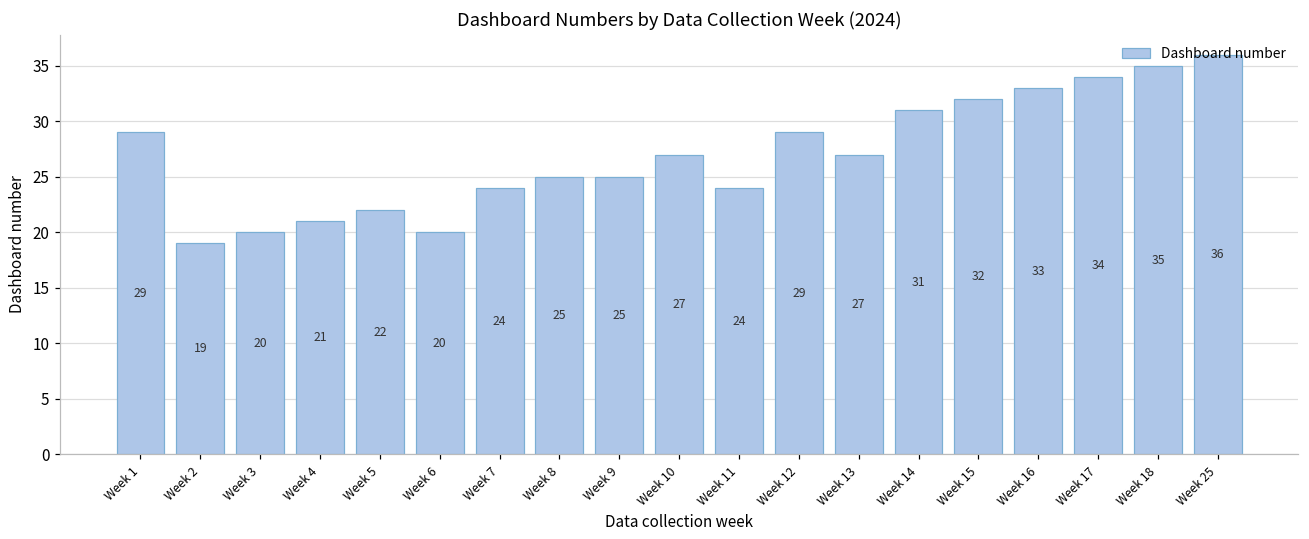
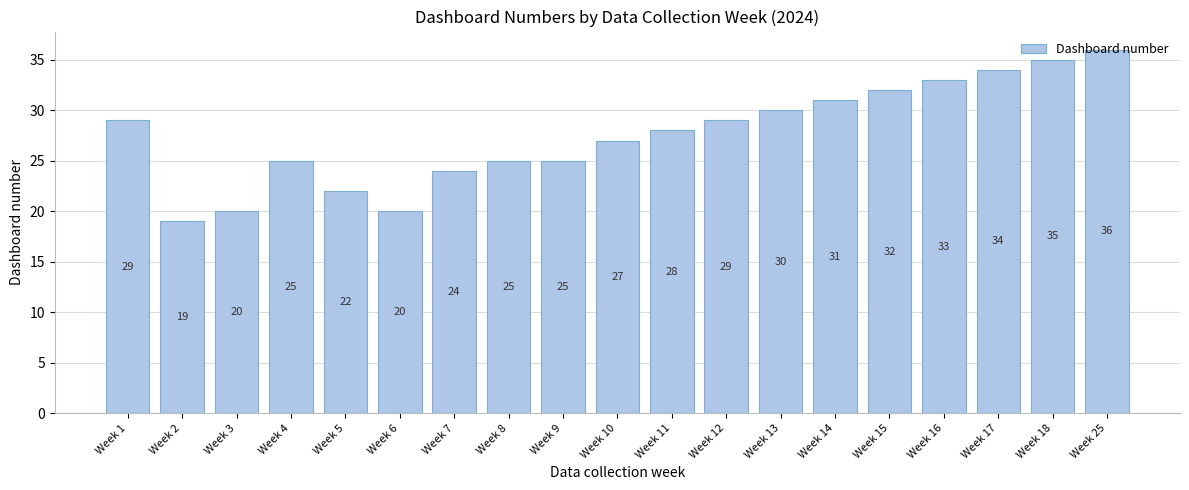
Week 4: 21 -> 25
Week 11: 24 -> 28
Week 13: 27 -> 30
